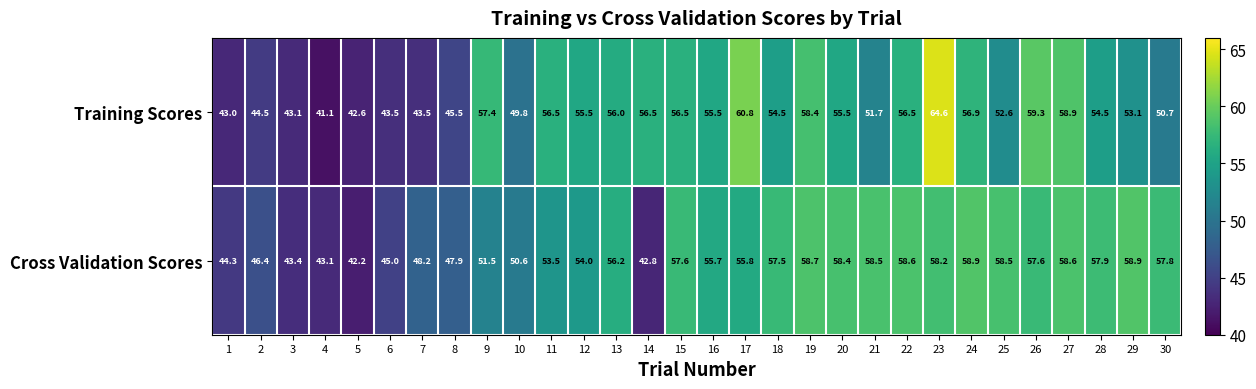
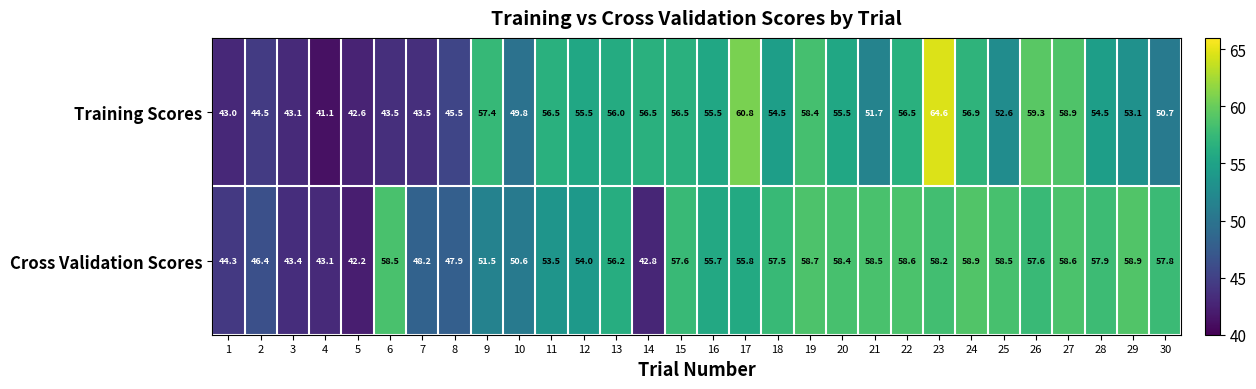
Cross Validation Scores, 6: 45.0 -> 58.5
